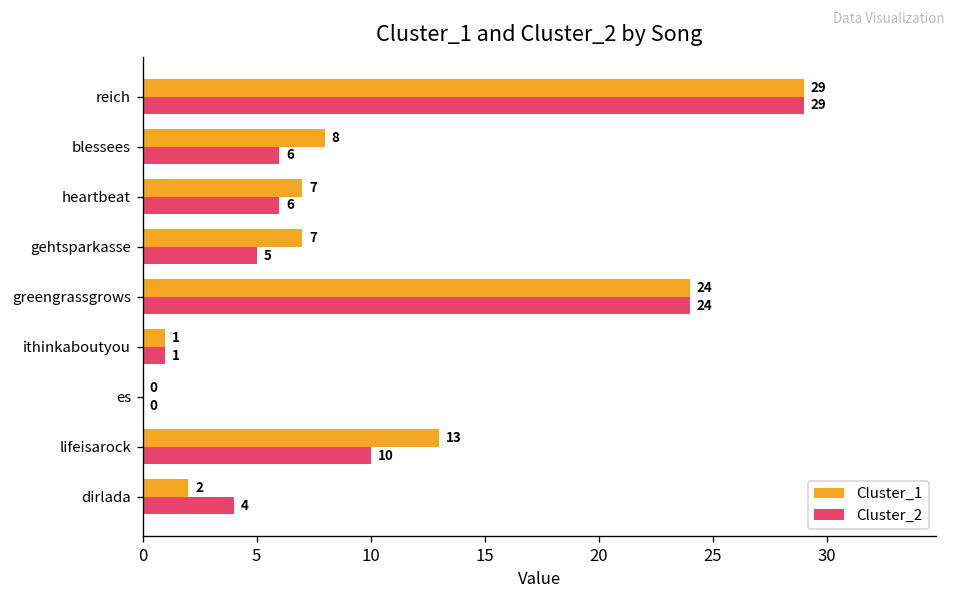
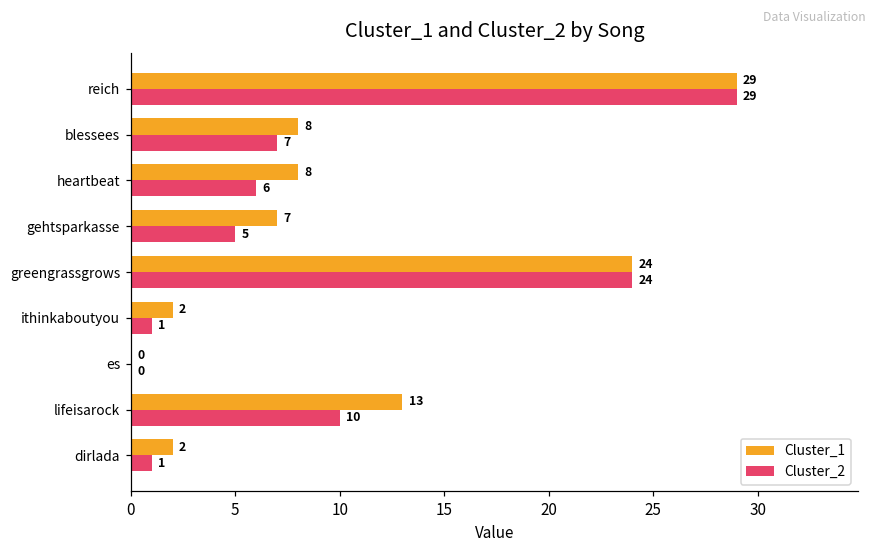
Cluster_2, blessees: 6 -> 7
Cluster_1, heartbeat: 7 -> 8
Cluster_1, ithinkaboutyou: 1 -> 2
Cluster_2, dirlada: 4 -> 1
